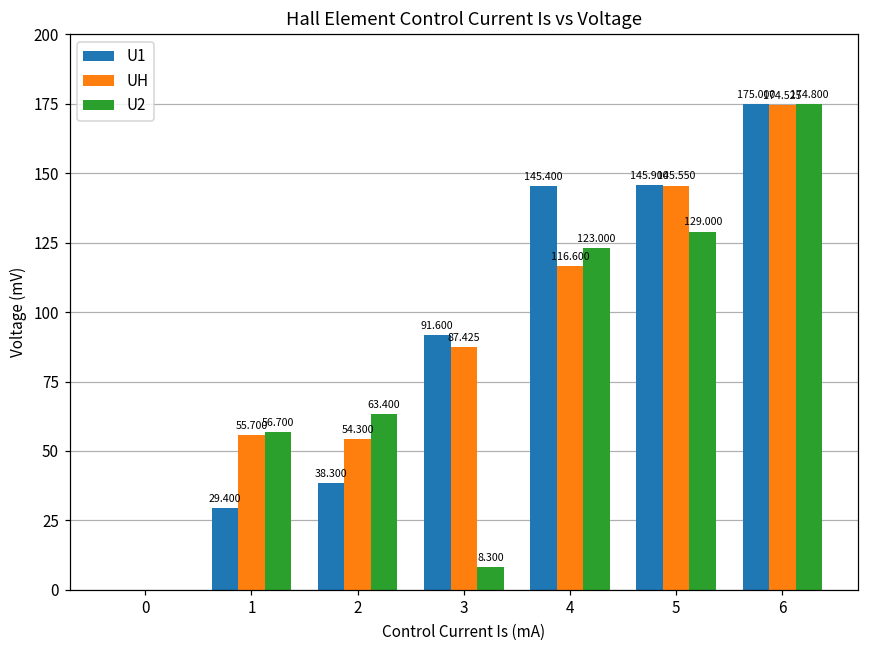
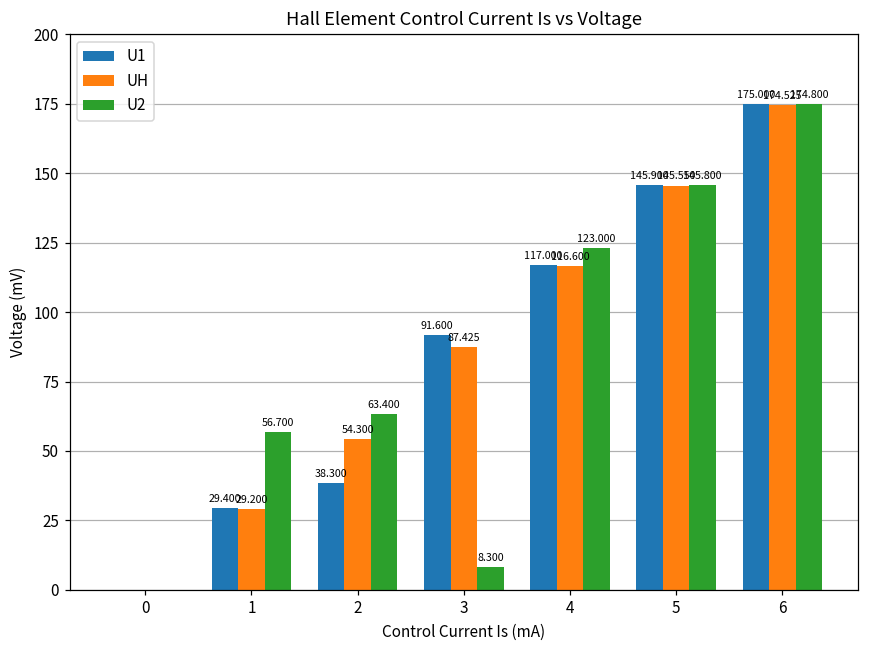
UH, 1: 55.700 -> 29.200
U1, 4: 145.400 -> 117.000
U2, 5: 129.000 -> 145.800
